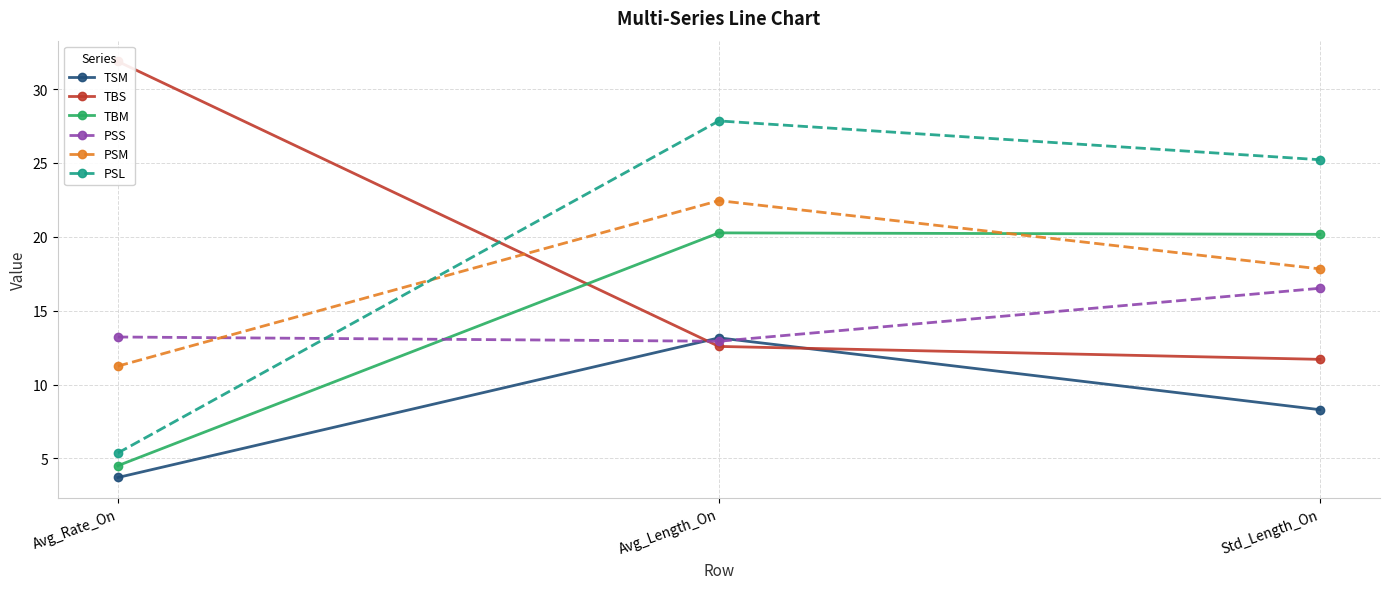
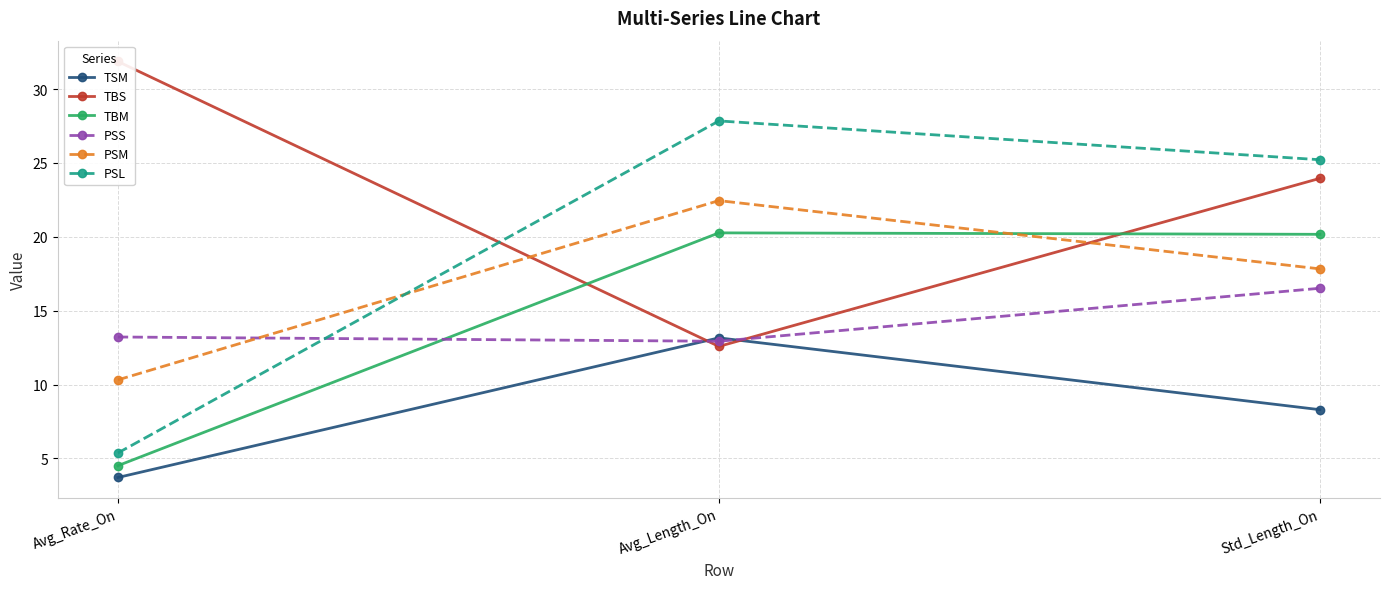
PSM, Avg_Rate_On: 11.2 -> 10.3
TBS, Std_Length_On: 11.7 -> 24.0
